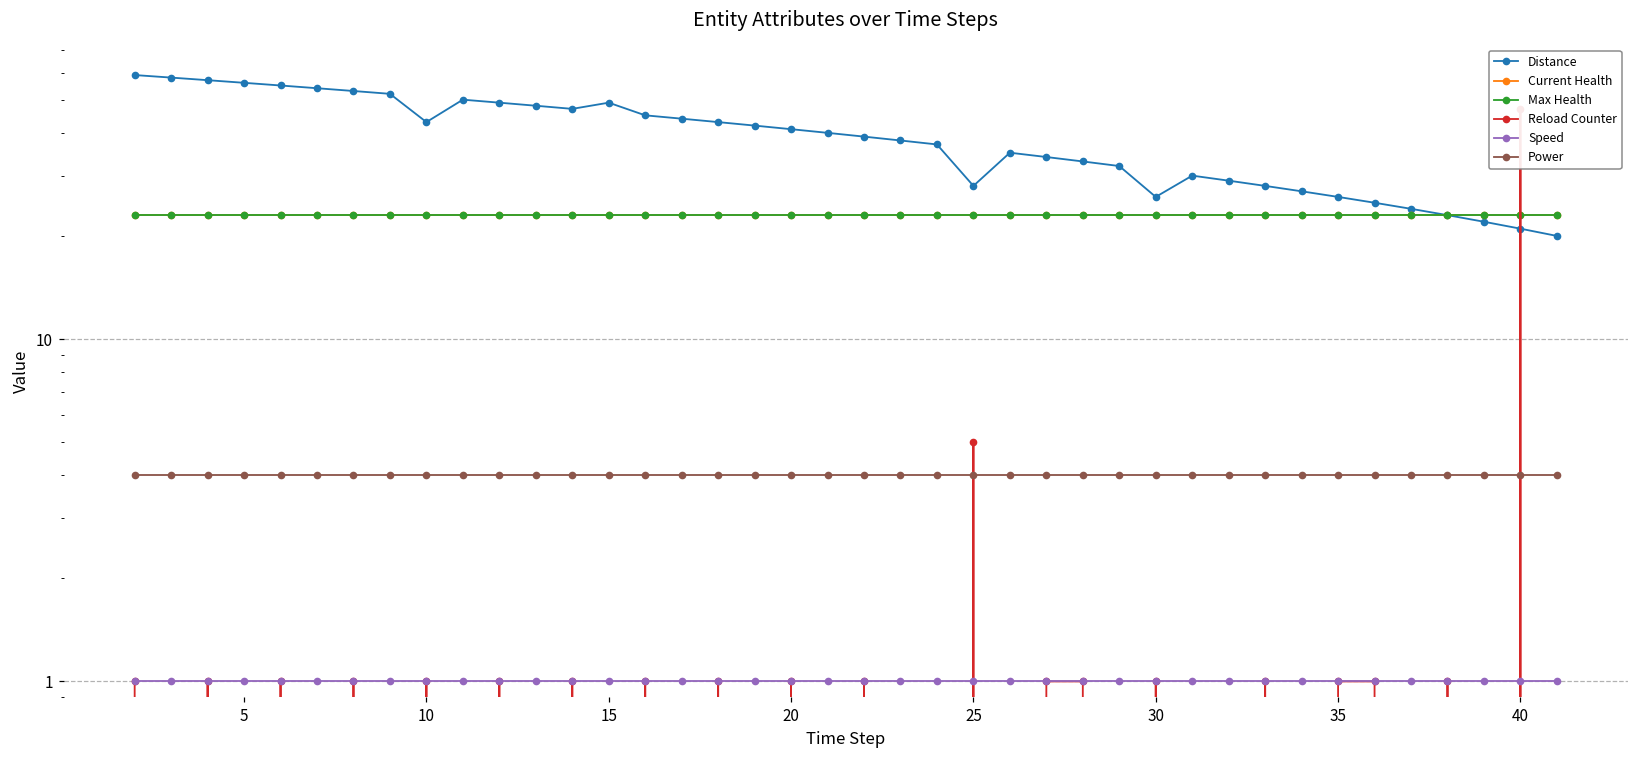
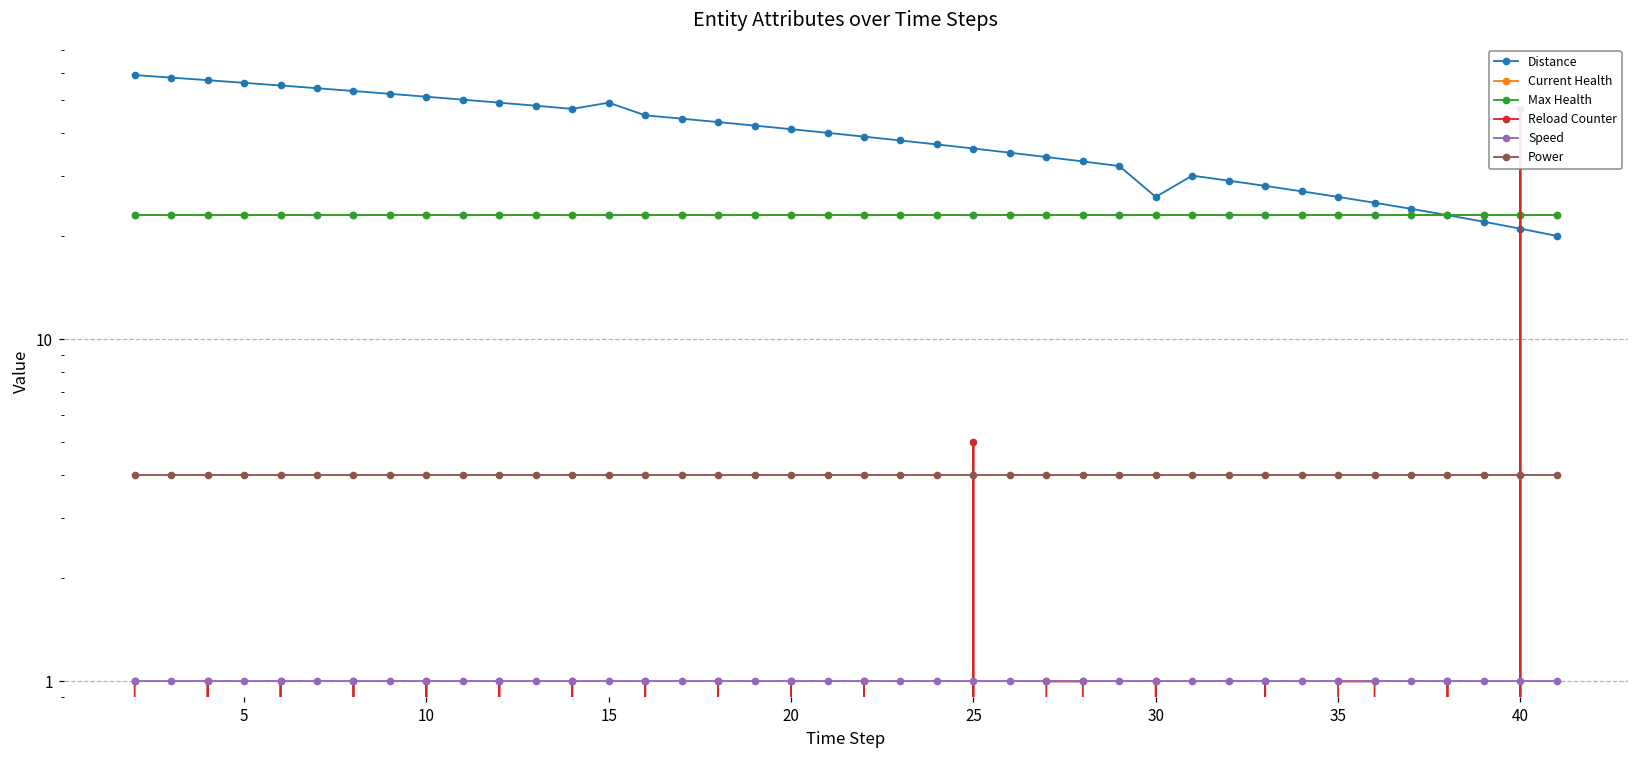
Distance, 10: 43 -> 51
Distance, 25: 28 -> 36
